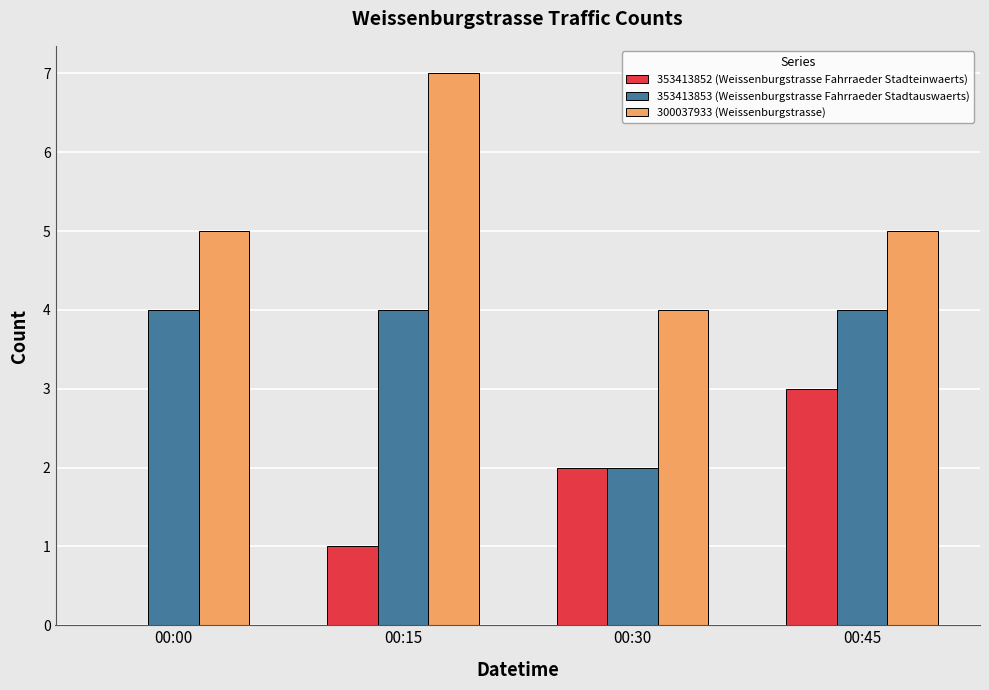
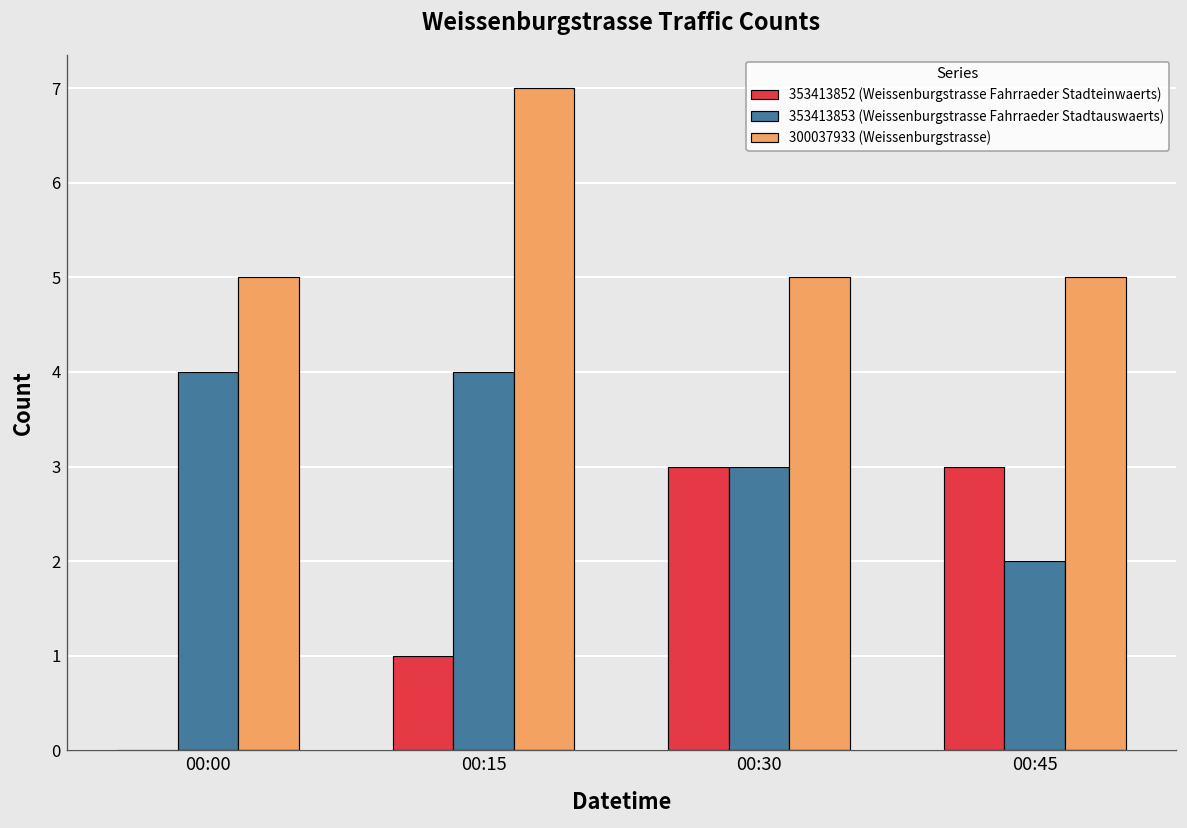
353413852 (Weissenburgstrasse Fahrraeder Stadteinwaerts), 00:30: 2 -> 3
353413853 (Weissenburgstrasse Fahrraeder Stadtauswaerts), 00:30: 2 -> 3
300037933 (Weissenburgstrasse), 00:30: 4 -> 5
353413853 (Weissenburgstrasse Fahrraeder Stadtauswaerts), 00:45: 4 -> 2
